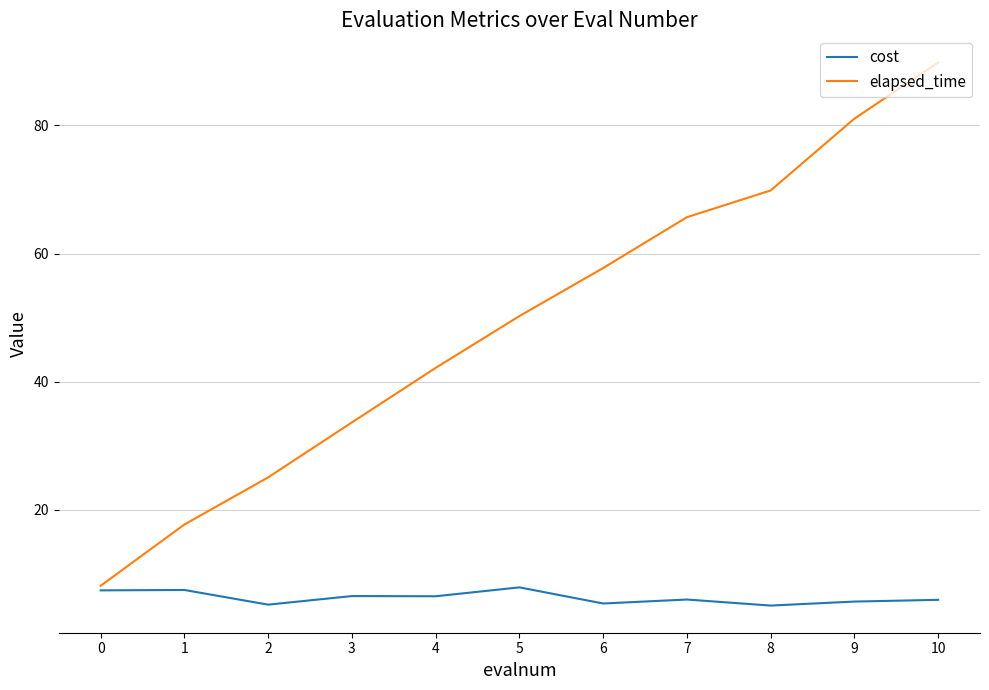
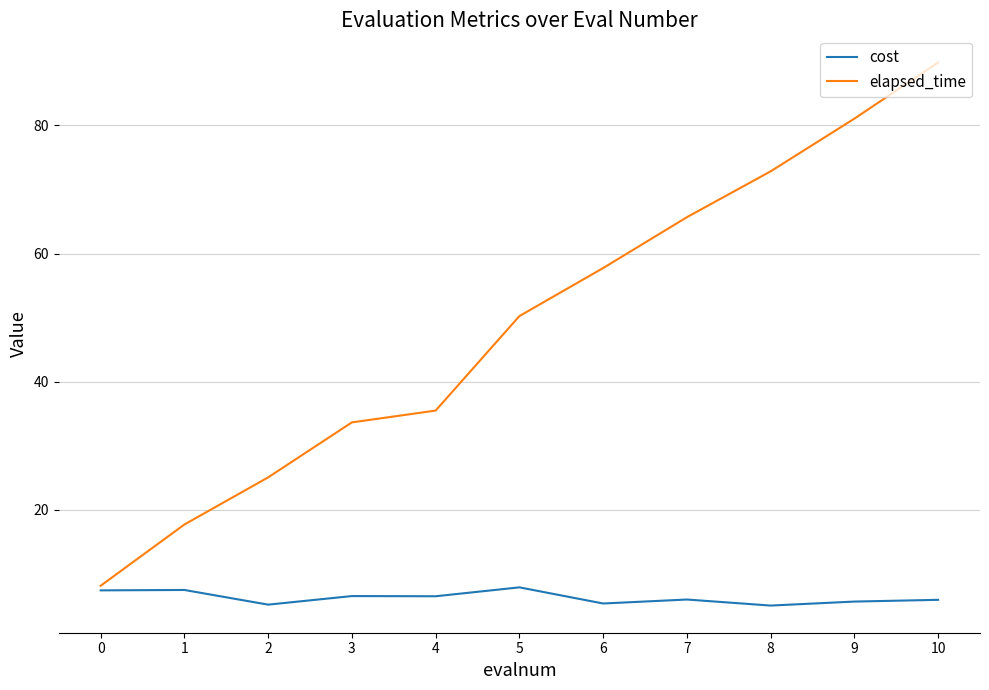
elapsed_time, 4: 42 -> 36
elapsed_time, 8: 70 -> 73
